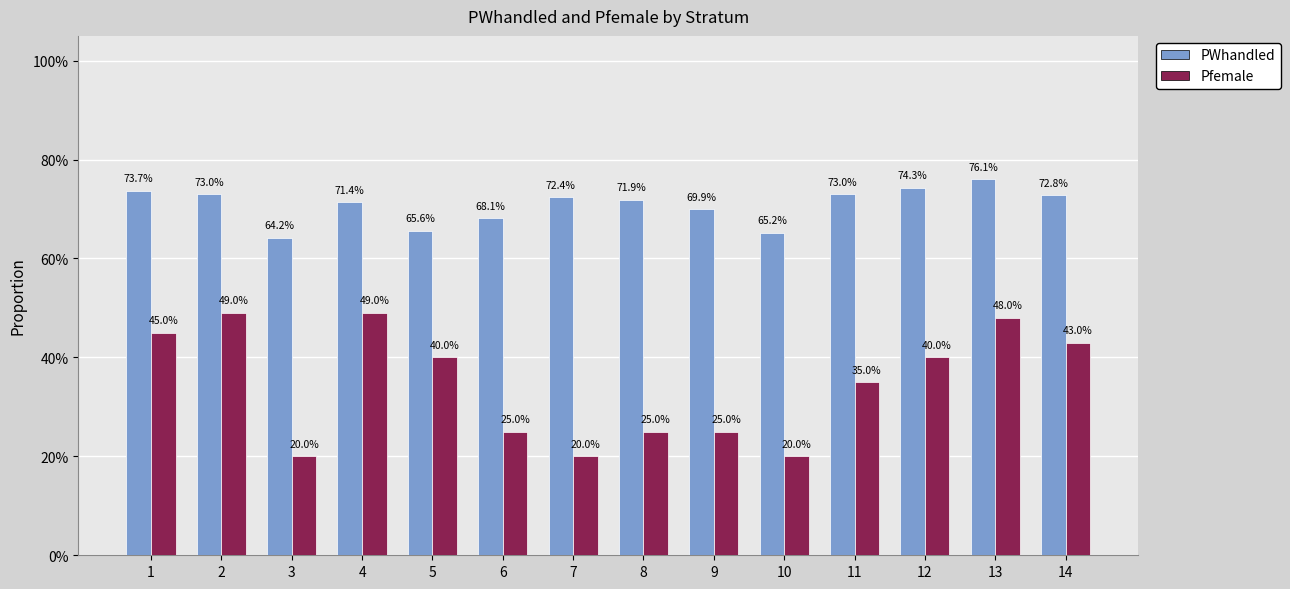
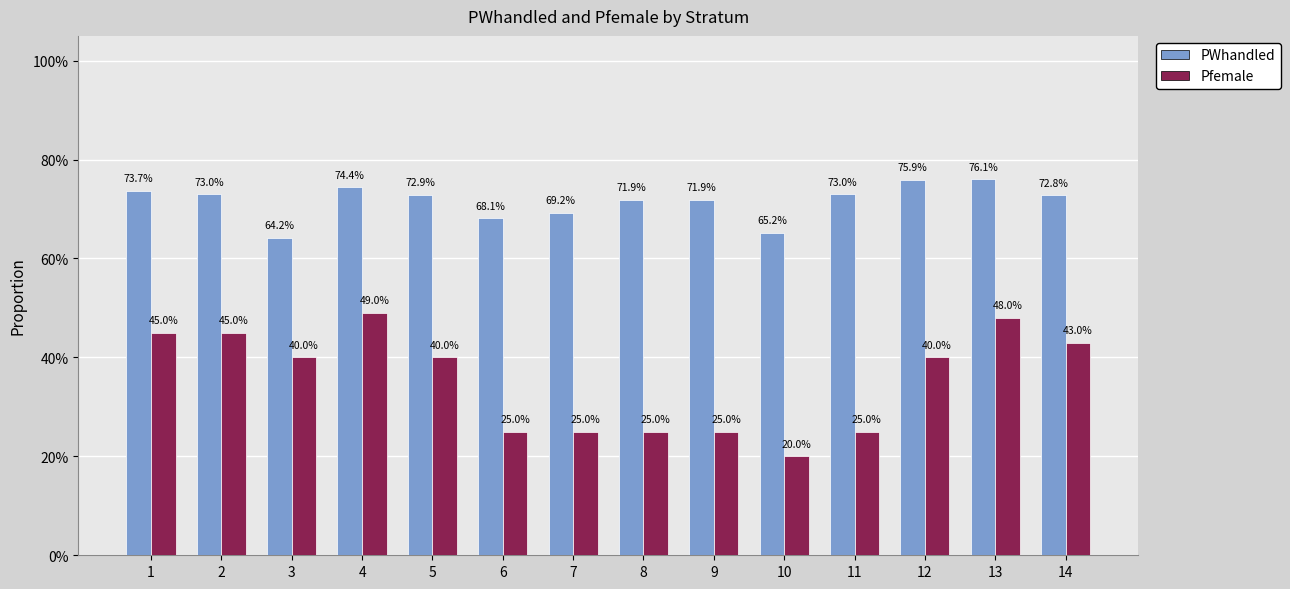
Pfemale, 2: 49.0% -> 45.0%
Pfemale, 3: 20.0% -> 40.0%
PWhandled, 4: 71.4% -> 74.4%
PWhandled, 5: 65.6% -> 72.9%
PWhandled, 7: 72.4% -> 69.2%
Pfemale, 7: 20.0% -> 25.0%
PWhandled, 9: 69.9% -> 71.9%
Pfemale, 11: 35.0% -> 25.0%
PWhandled, 12: 74.3% -> 75.9%
